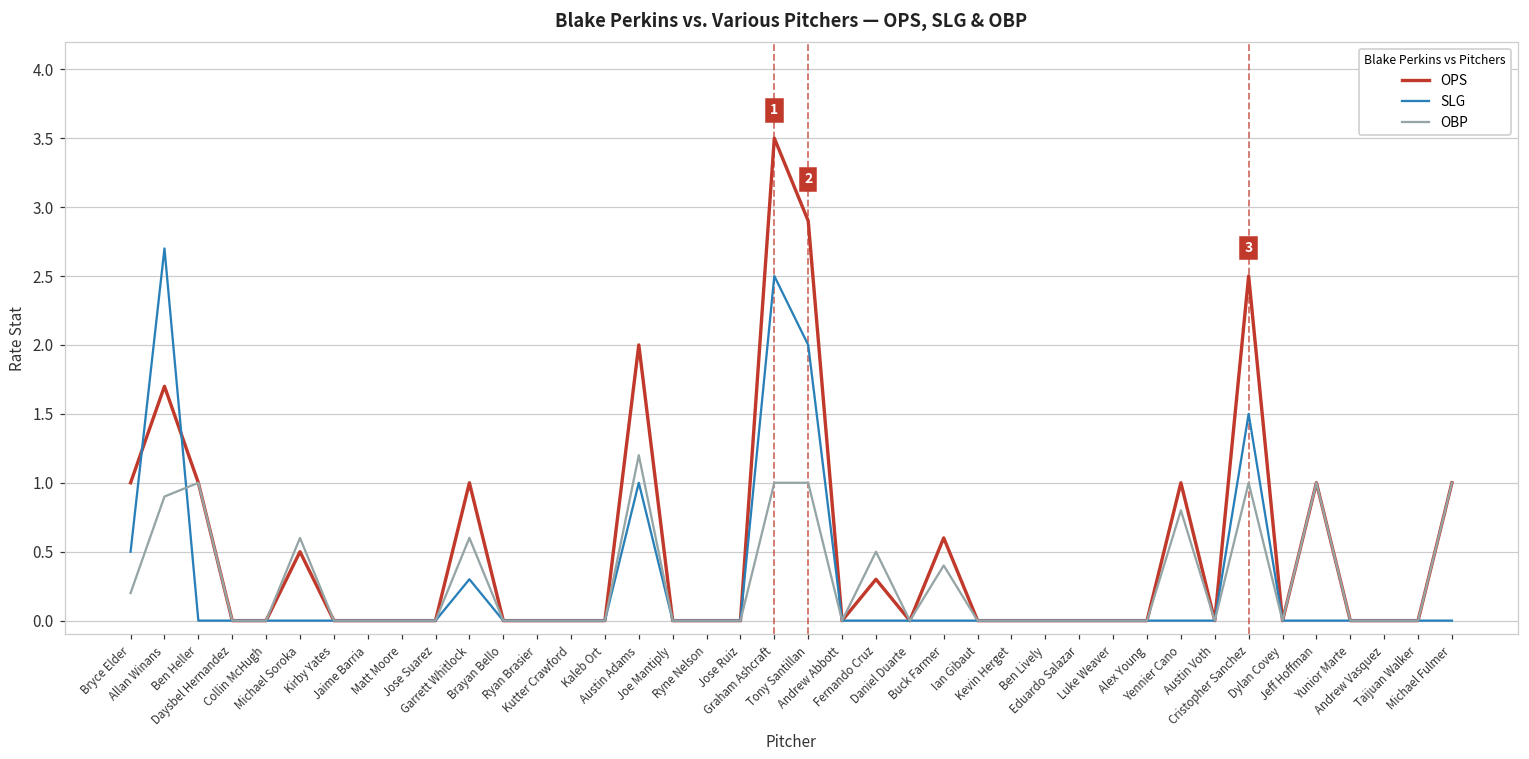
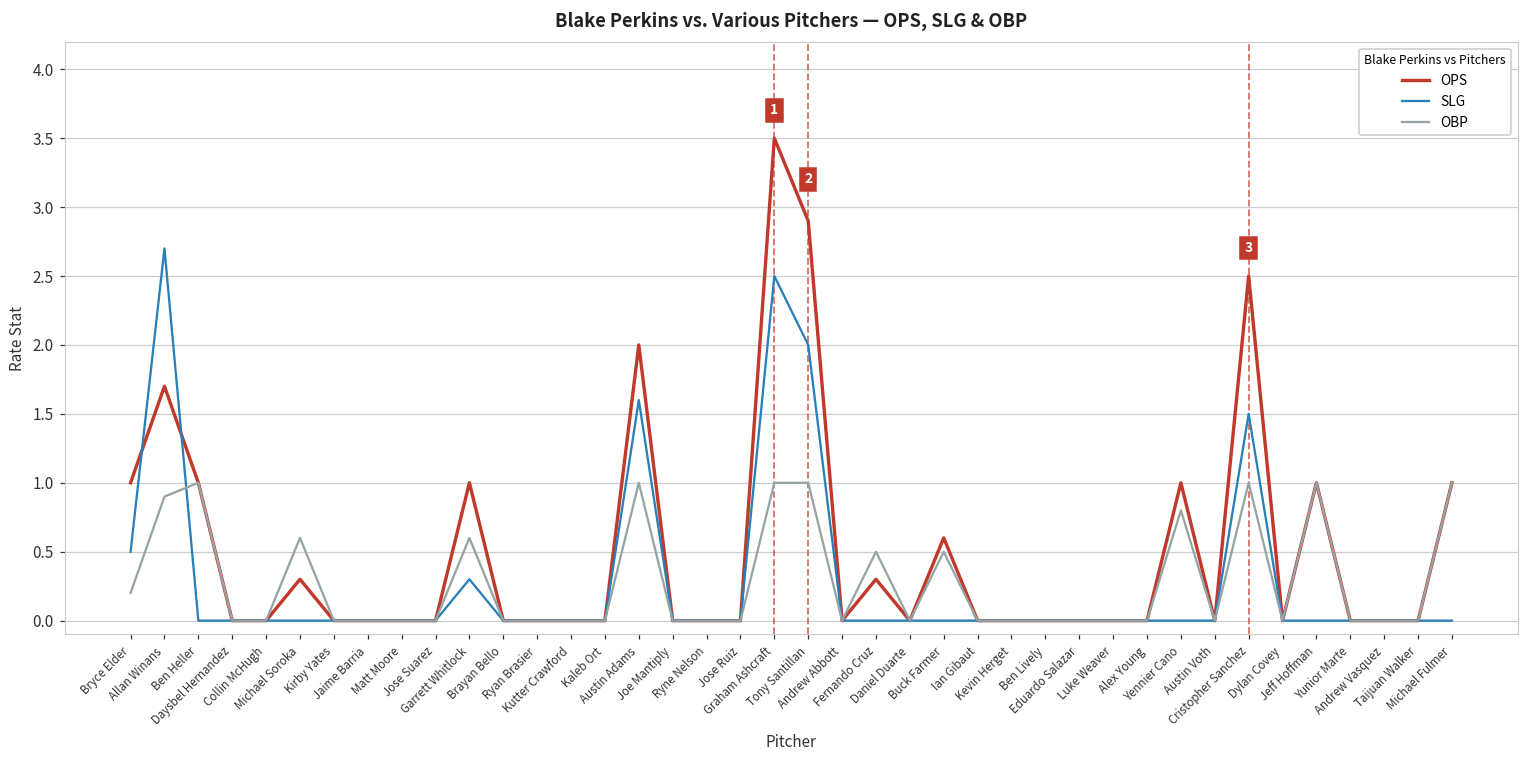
OPS, Michael Soroka: 0.5 -> 0.3
SLG, Austin Adams: 1.0 -> 1.6
OBP, Austin Adams: 1.2 -> 1.0
OBP, Buck Farmer: 0.4 -> 0.5
